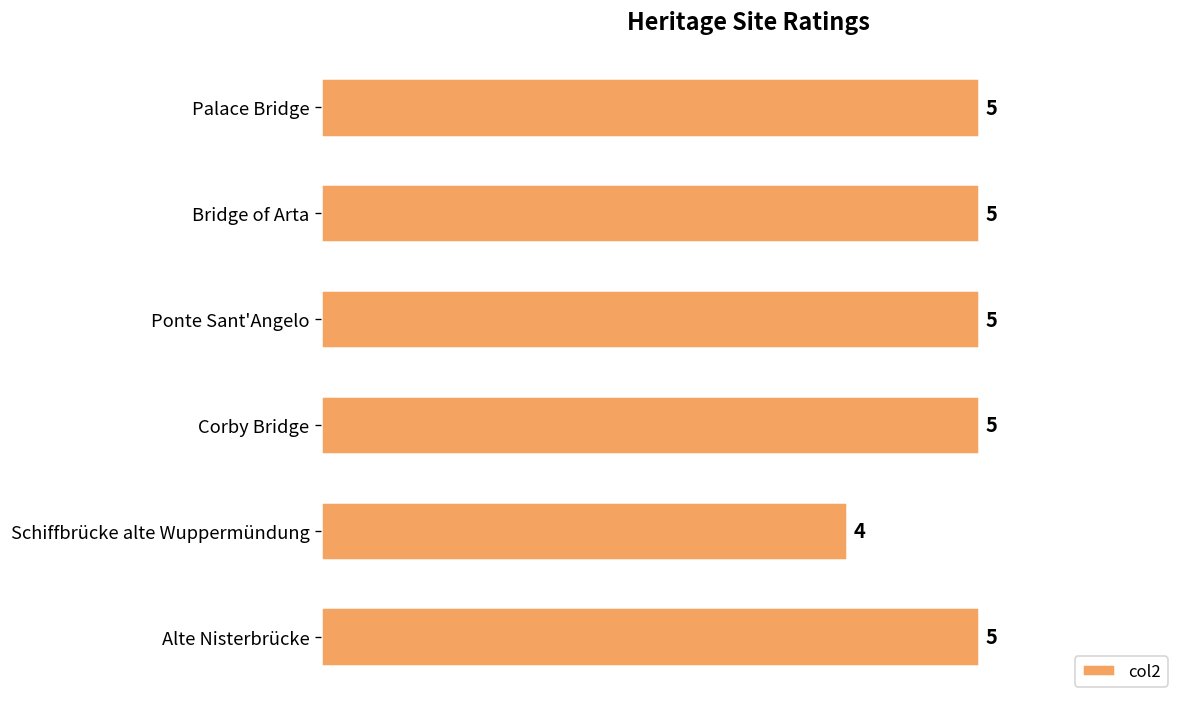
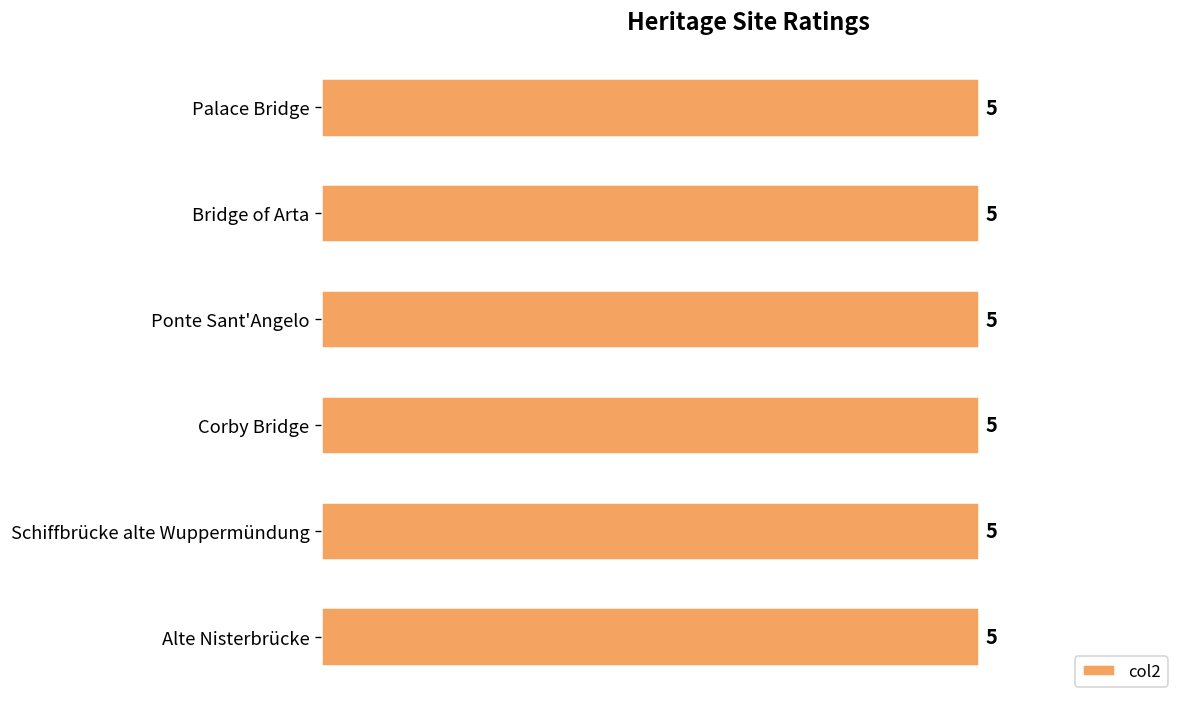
Schiffbrücke alte Wuppermündung: 4 -> 5
